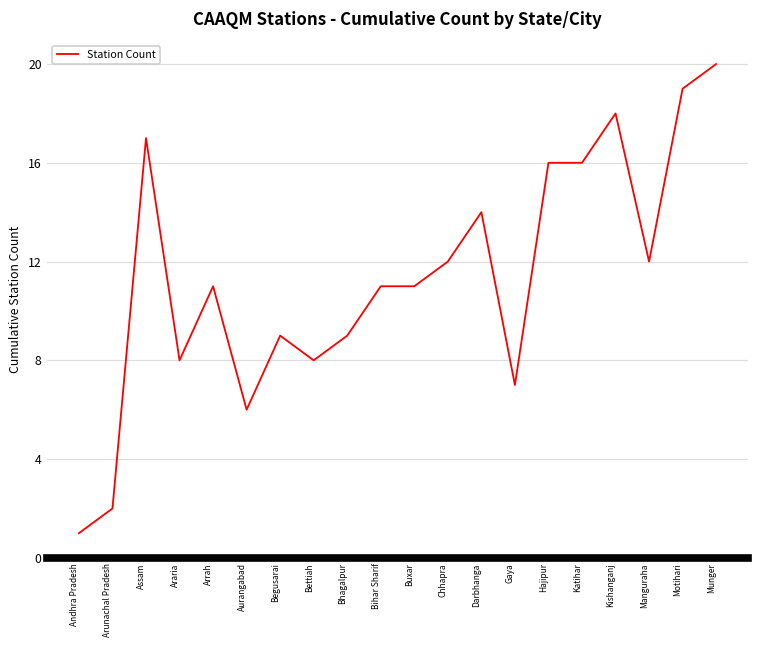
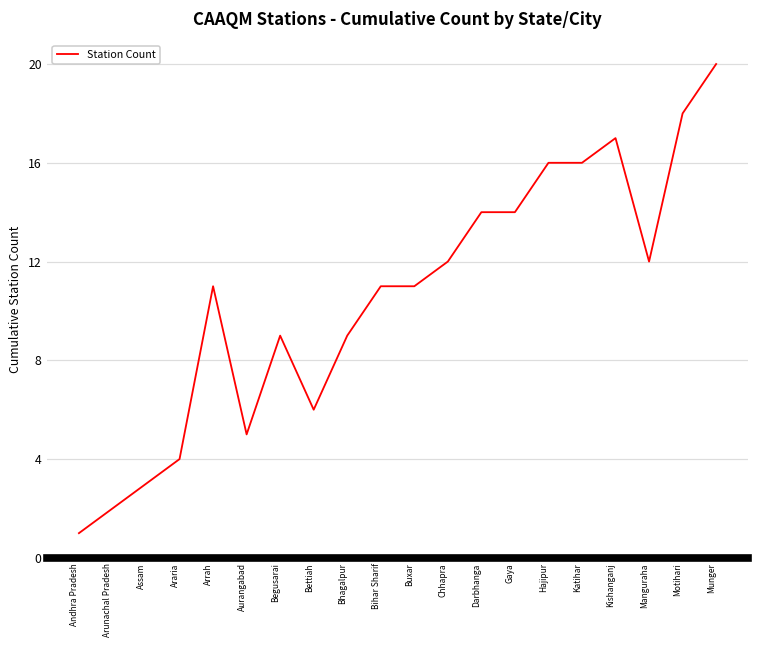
Assam: 17 -> 3
Araria: 8 -> 4
Aurangabad: 6 -> 5
Bettiah: 8 -> 6
Gaya: 7 -> 14
Kishanganj: 18 -> 17
Motihari: 19 -> 18
